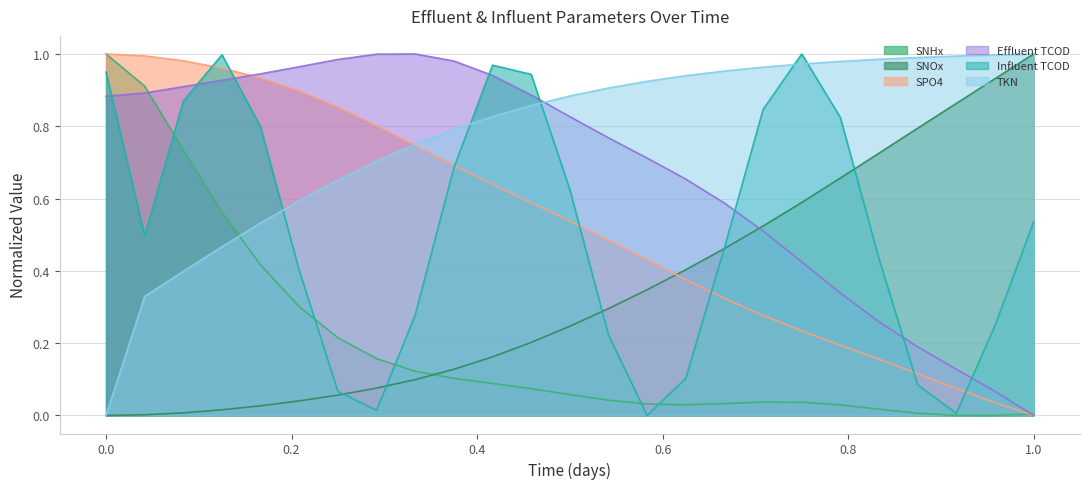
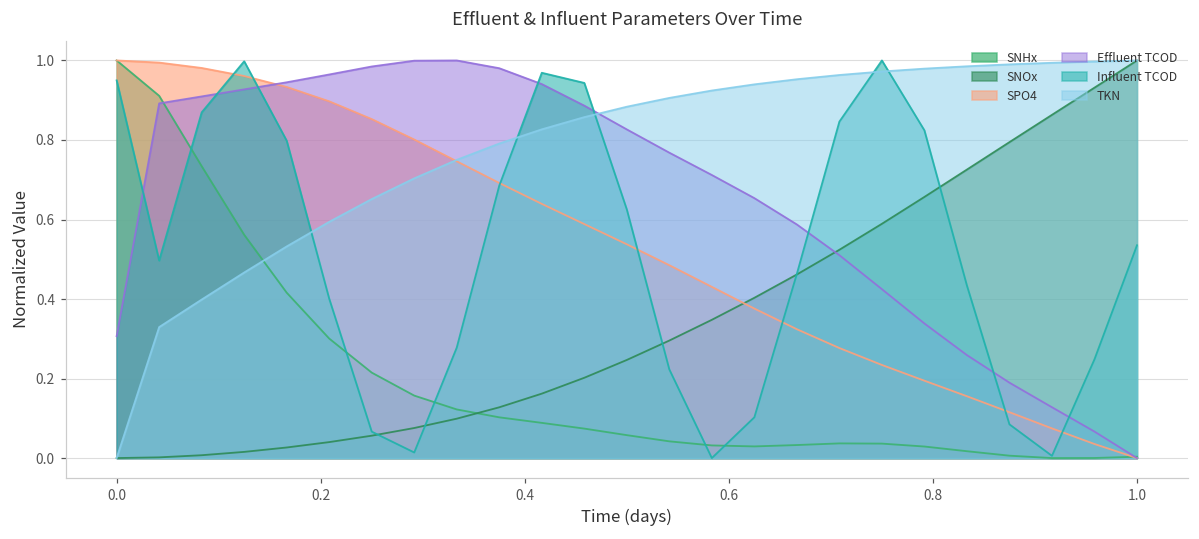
Effluent TCOD, 0.0: 0.88 -> 0.31
